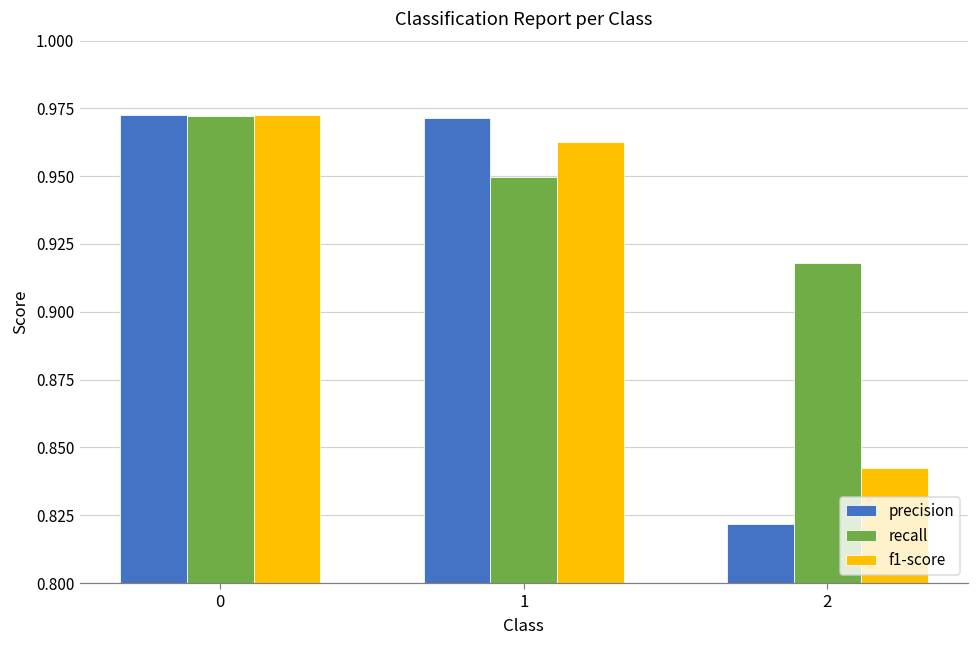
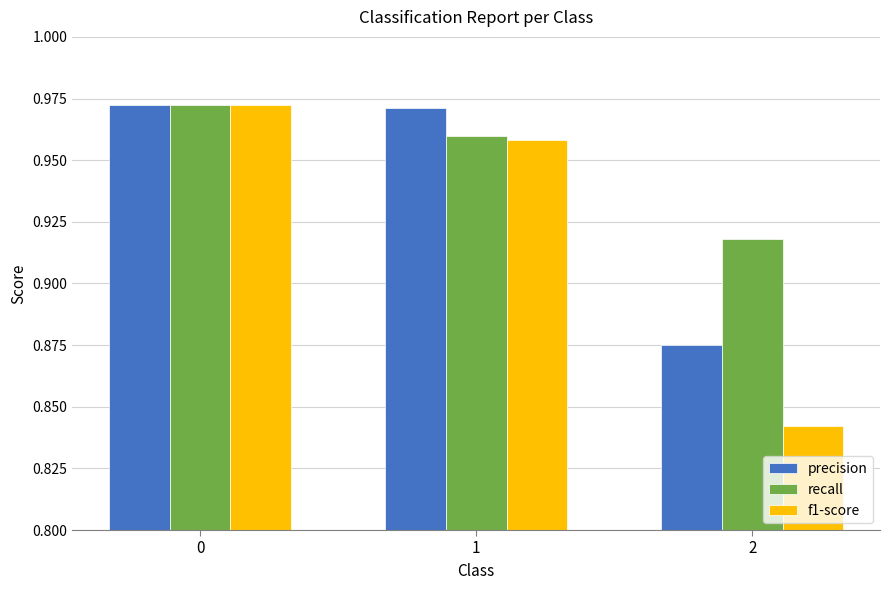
recall, 1: 0.950 -> 0.960
f1-score, 1: 0.963 -> 0.958
precision, 2: 0.822 -> 0.875
